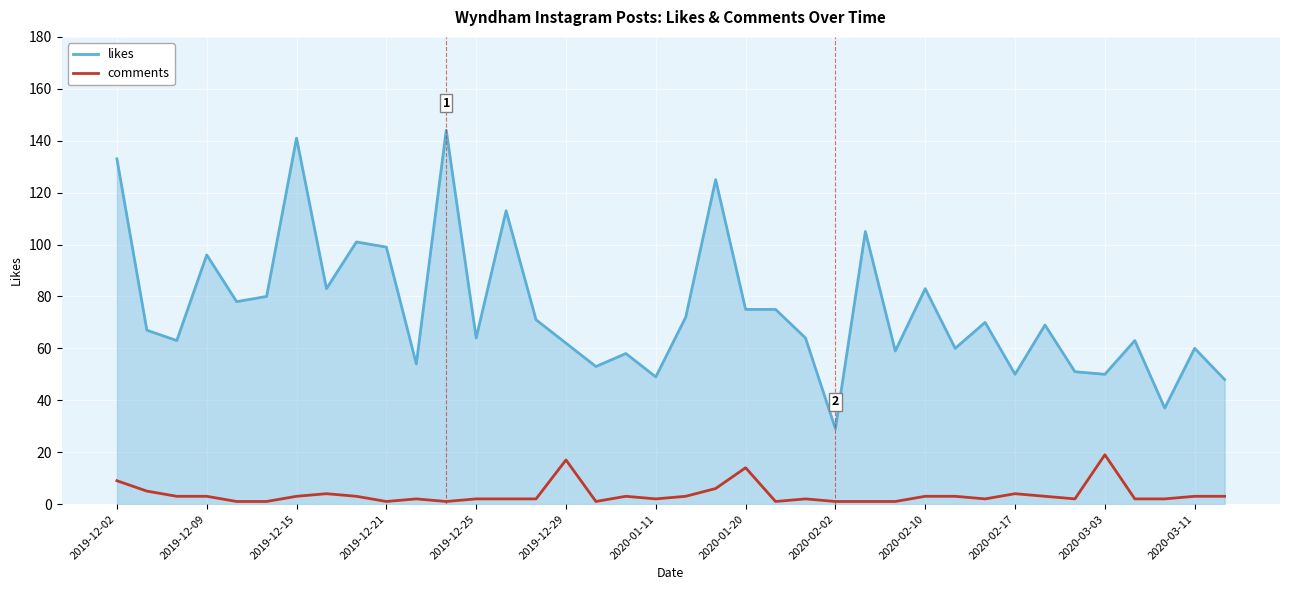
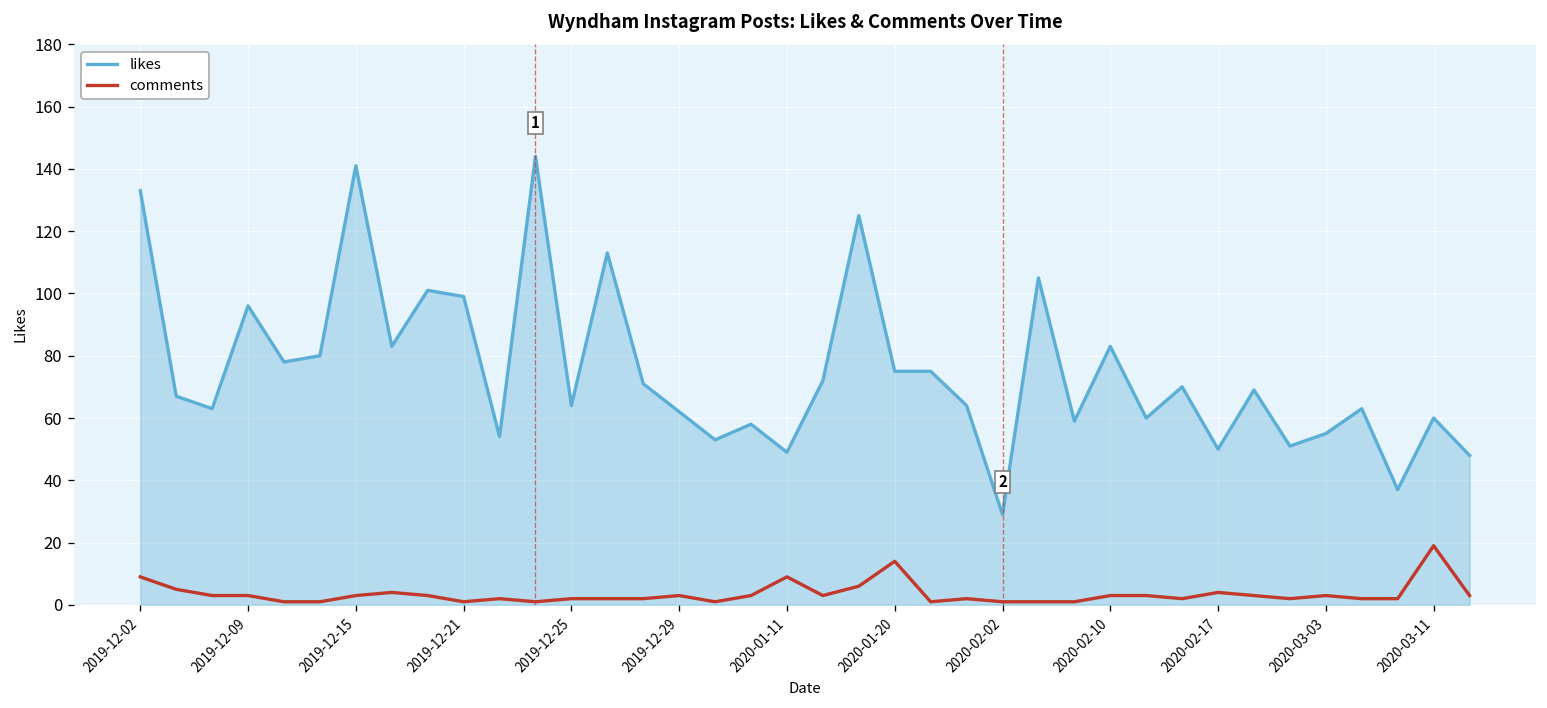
comments, 2019-12-29: 17 -> 3
comments, 2020-01-11: 2 -> 9
likes, 2020-03-03: 50 -> 55
comments, 2020-03-03: 19 -> 3
comments, 2020-03-11: 3 -> 19
